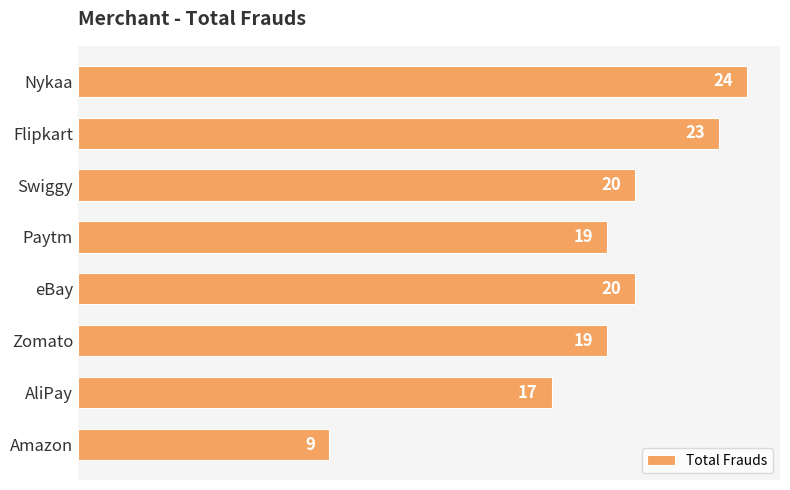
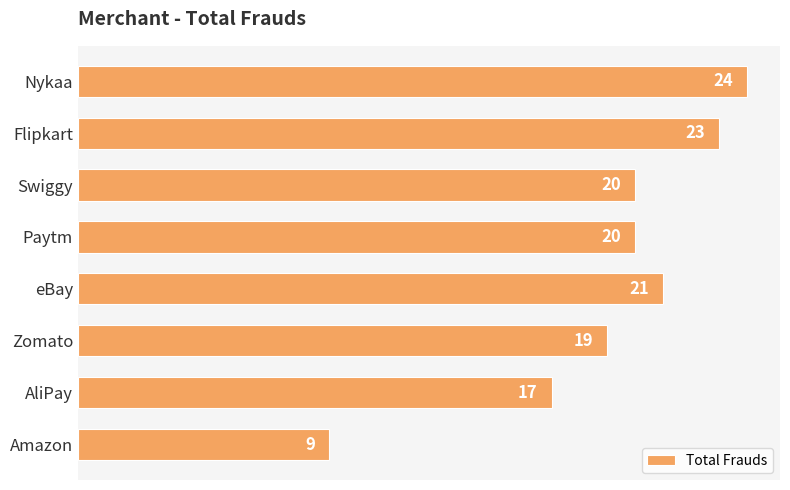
Paytm: 19 -> 20
eBay: 20 -> 21
